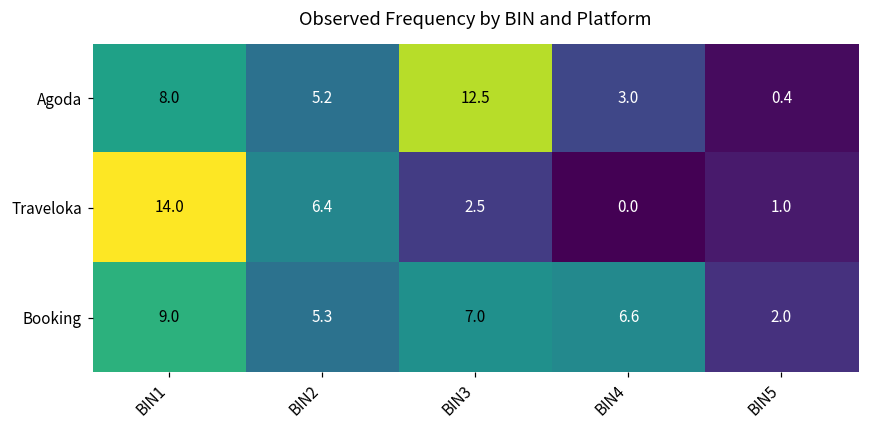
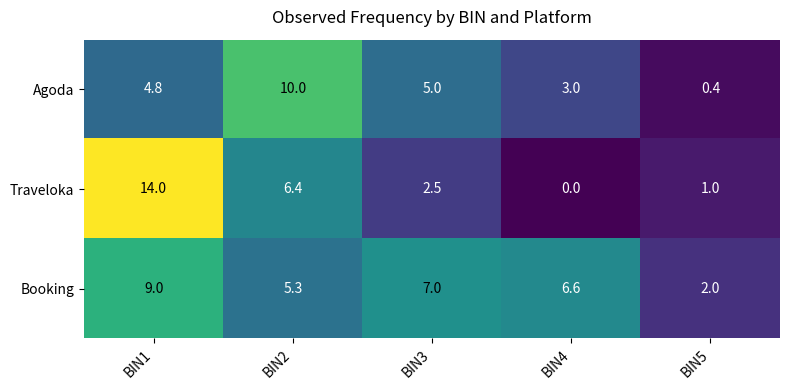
Agoda, BIN1: 8.0 -> 4.8
Agoda, BIN2: 5.2 -> 10.0
Agoda, BIN3: 12.5 -> 5.0
